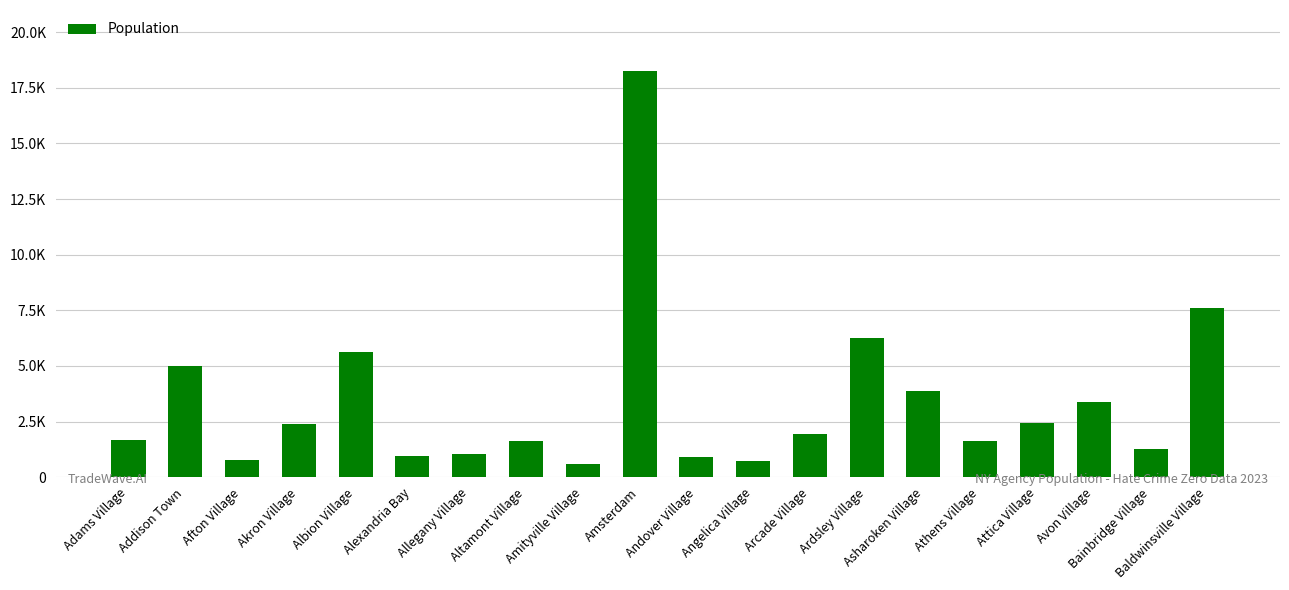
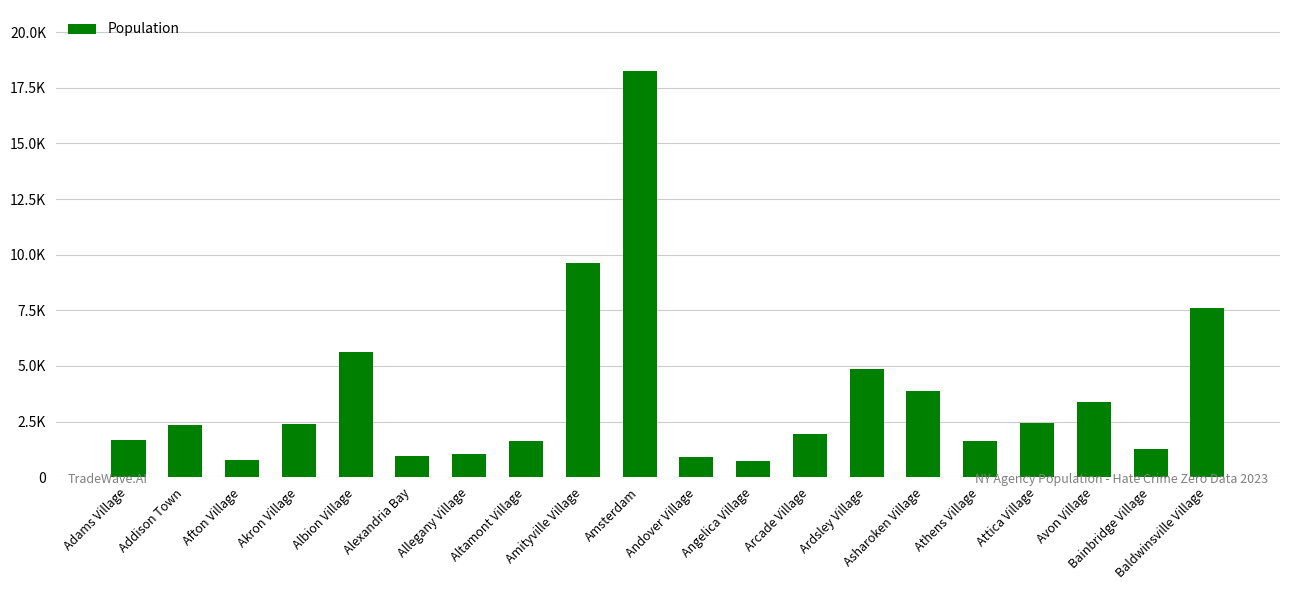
Addison Town: 5000 -> 2300
Amityville Village: 600 -> 9600
Ardsley Village: 6300 -> 4900
